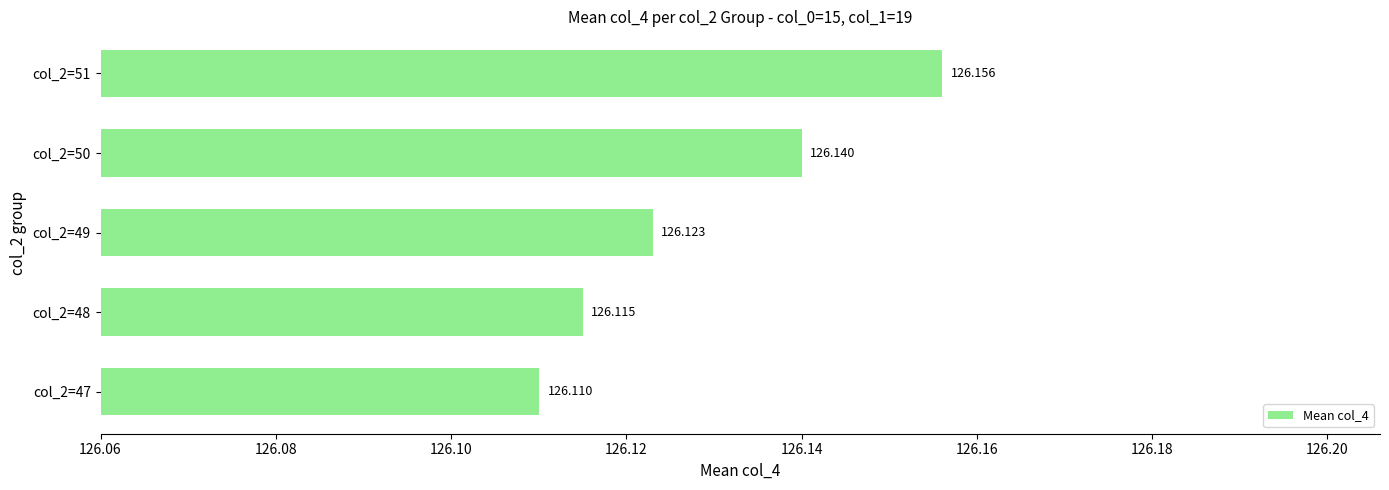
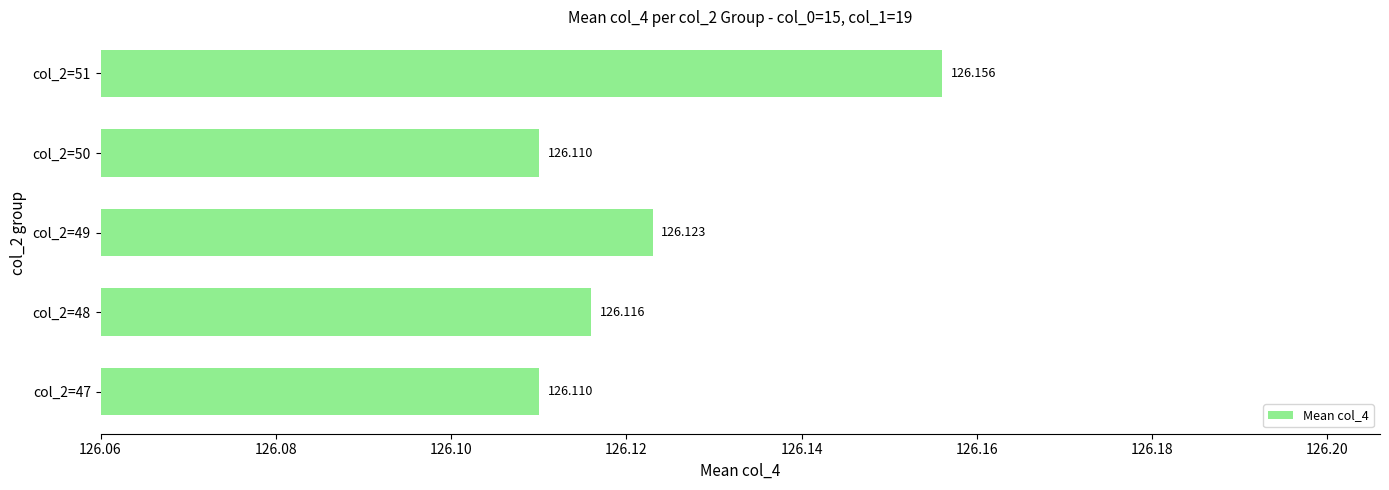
col_2=50: 126.140 -> 126.110
col_2=48: 126.115 -> 126.116
